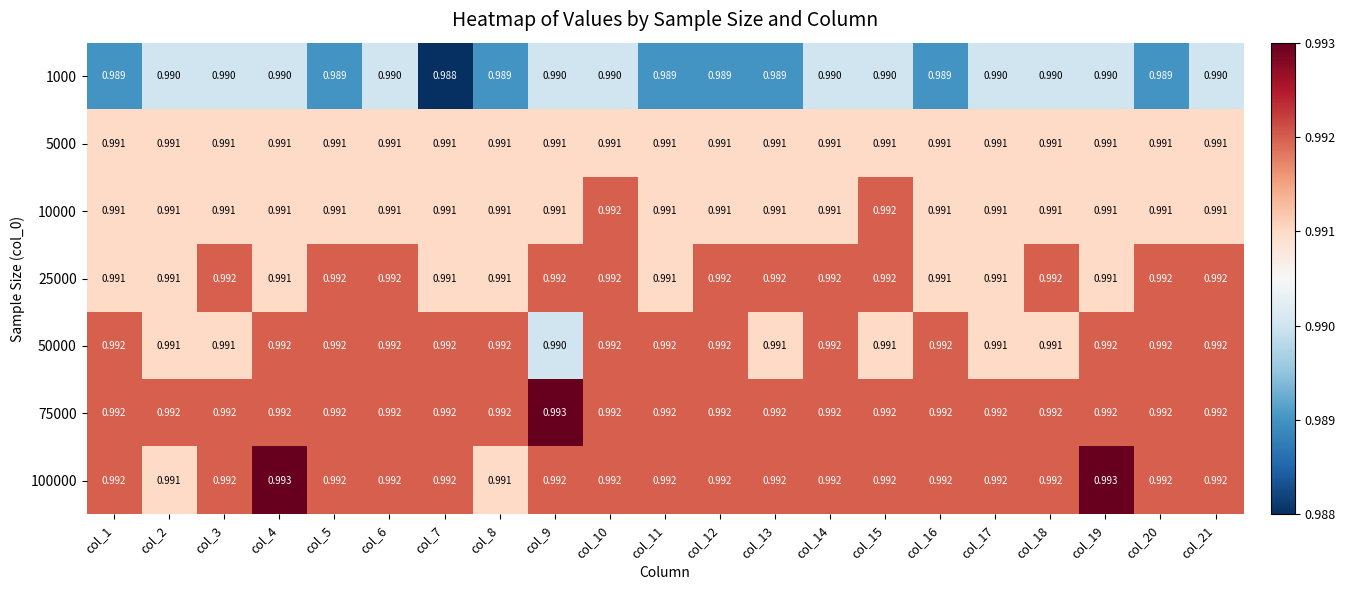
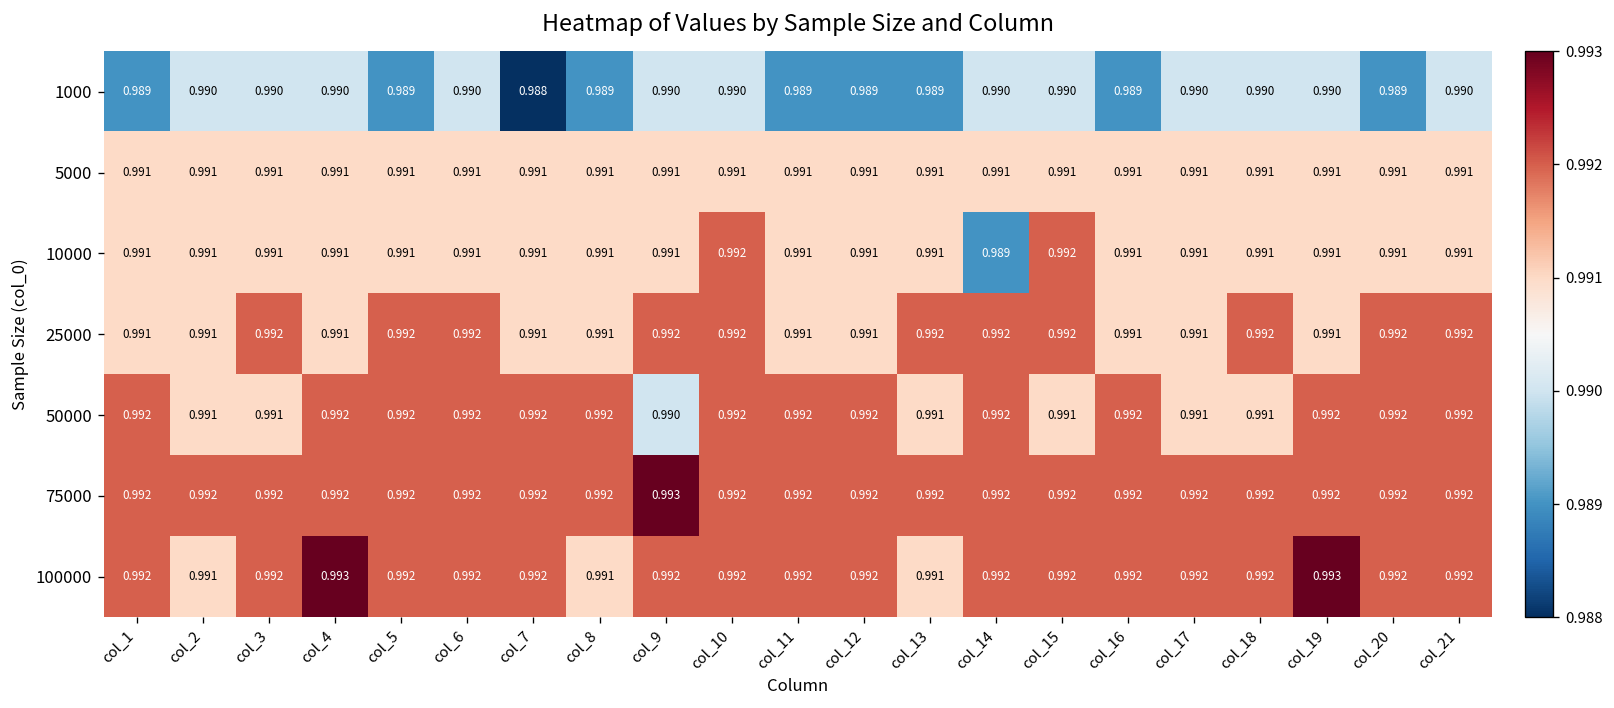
10000, col_14: 0.991 -> 0.989
25000, col_12: 0.992 -> 0.991
100000, col_13: 0.992 -> 0.991
